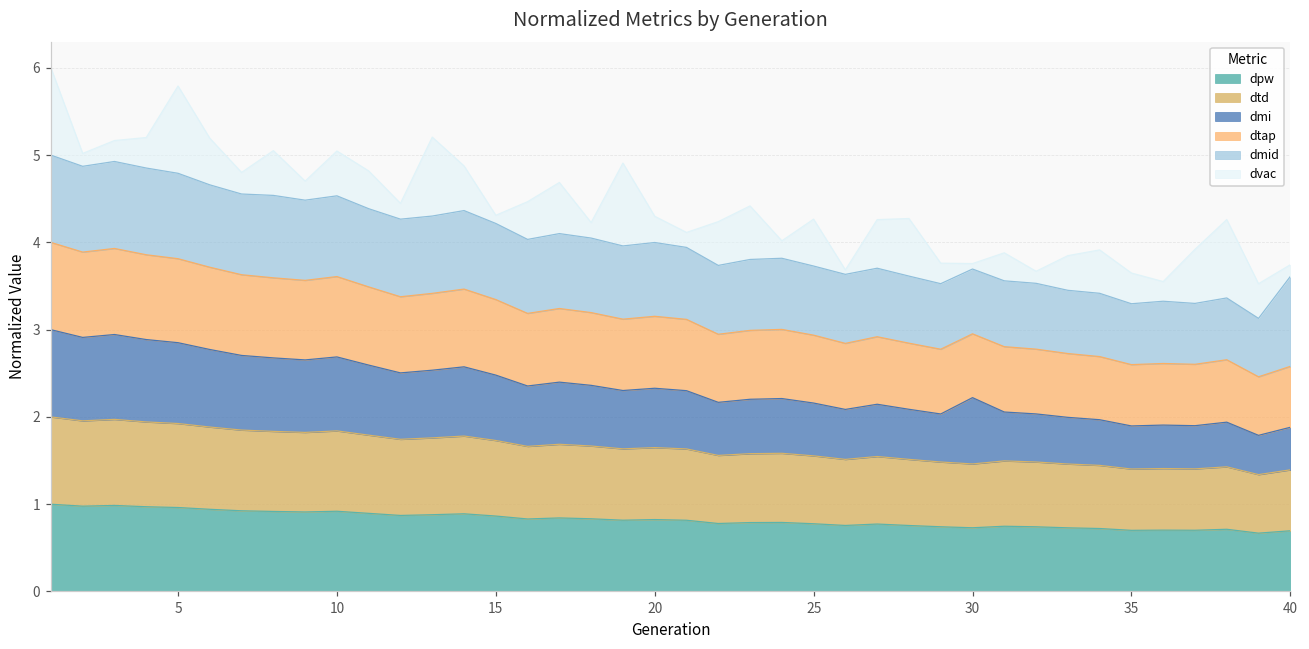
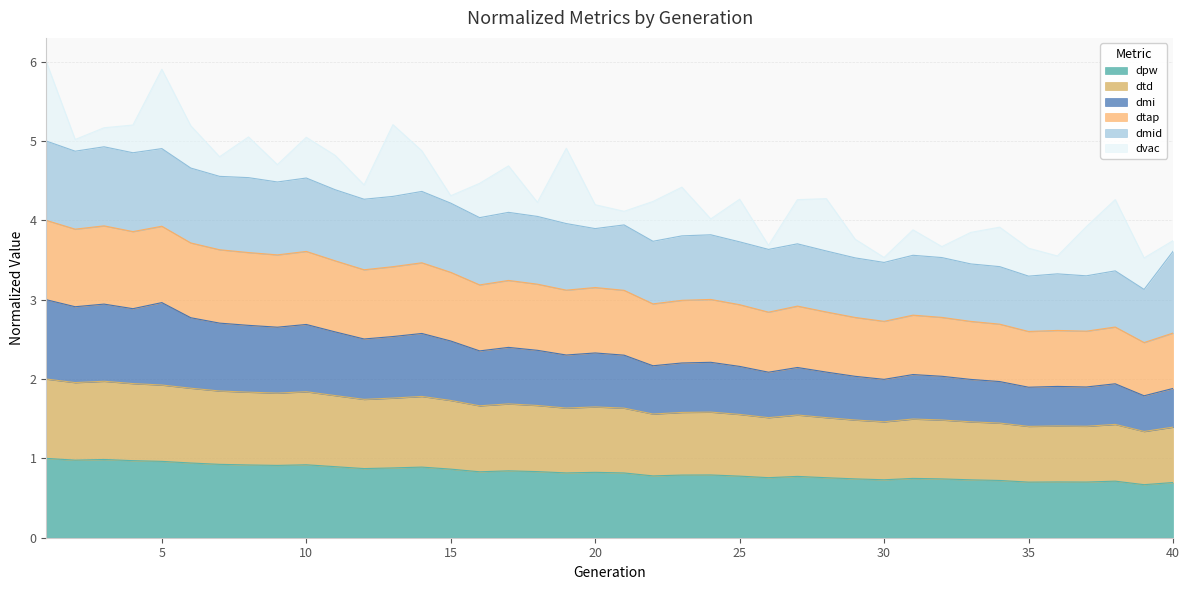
dmi, 5: 0.9 -> 1.0
dmid, 20: 0.8 -> 0.7
dmi, 30: 0.8 -> 0.5
